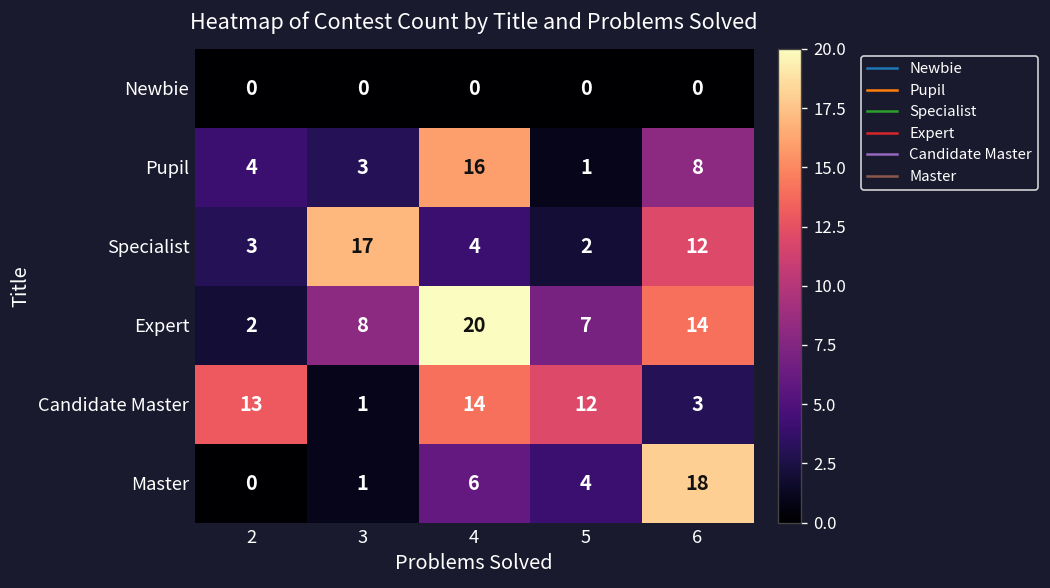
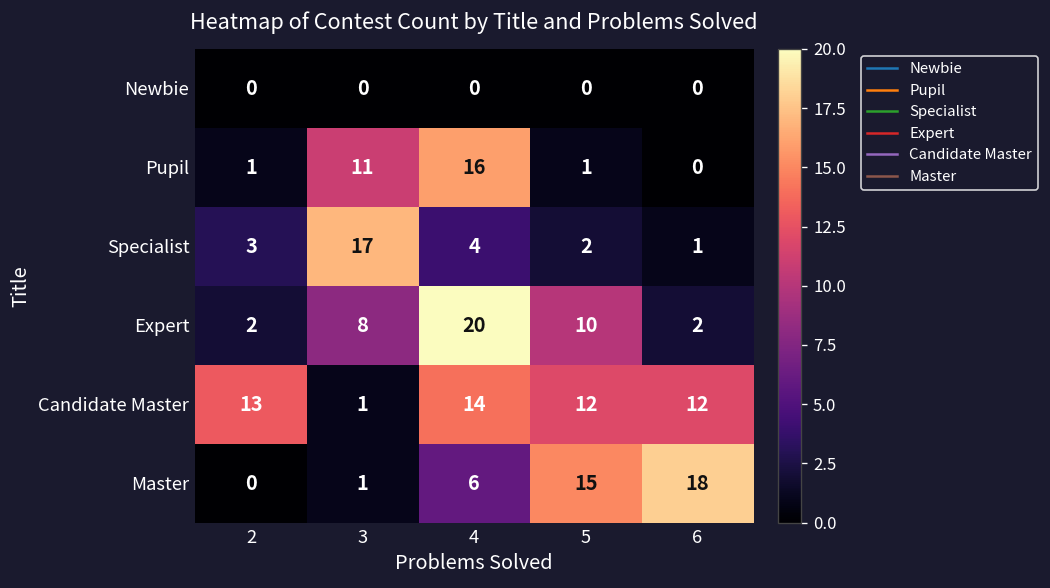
Pupil, 2: 4 -> 1
Pupil, 3: 3 -> 11
Pupil, 6: 8 -> 0
Specialist, 6: 12 -> 1
Expert, 5: 7 -> 10
Expert, 6: 14 -> 2
Candidate Master, 6: 3 -> 12
Master, 5: 4 -> 15
